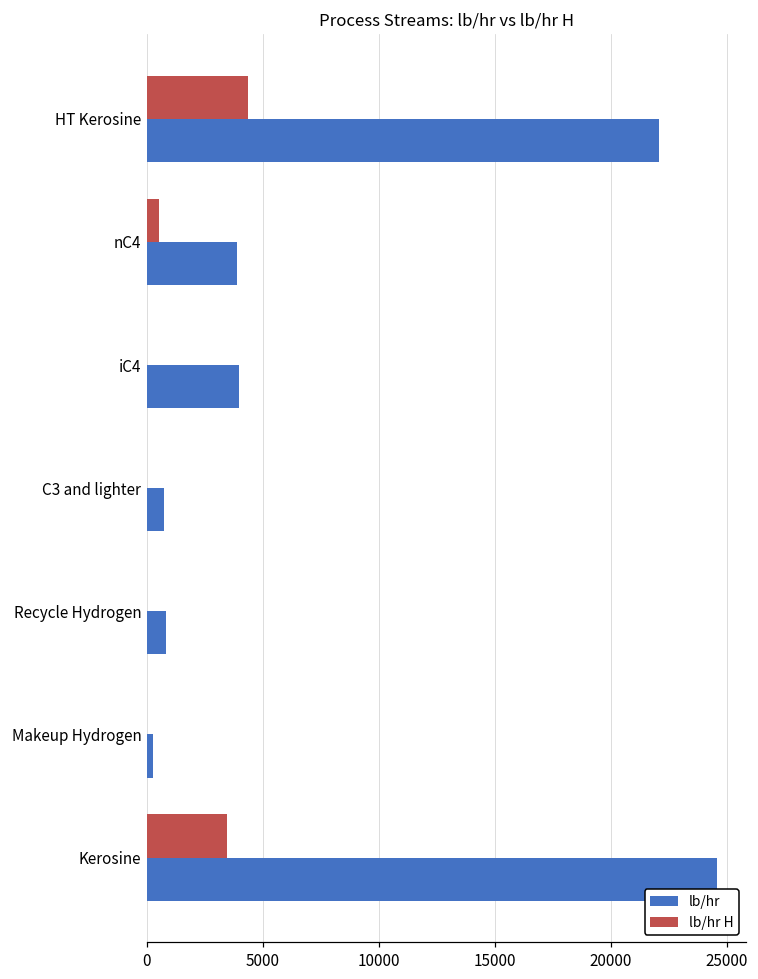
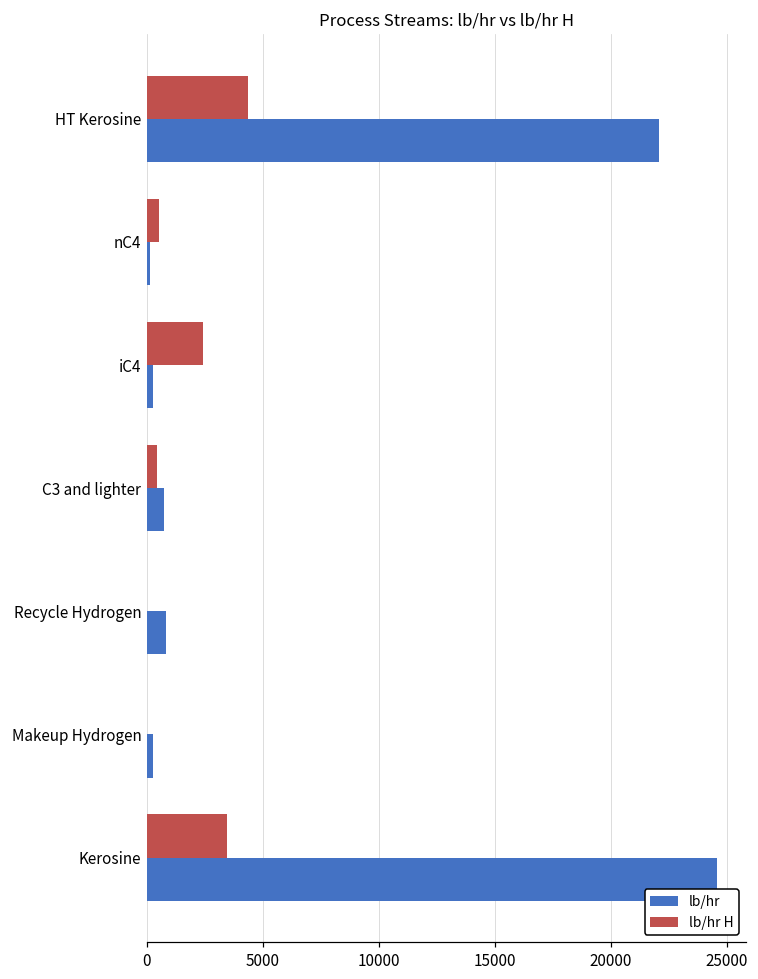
lb/hr, nC4: 3900 -> 100
lb/hr H, iC4: 0 -> 2400
lb/hr, iC4: 4000 -> 300
lb/hr H, C3 and lighter: 0 -> 400
